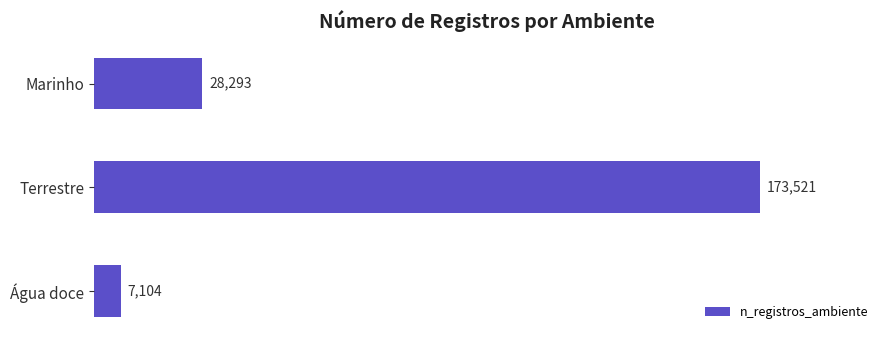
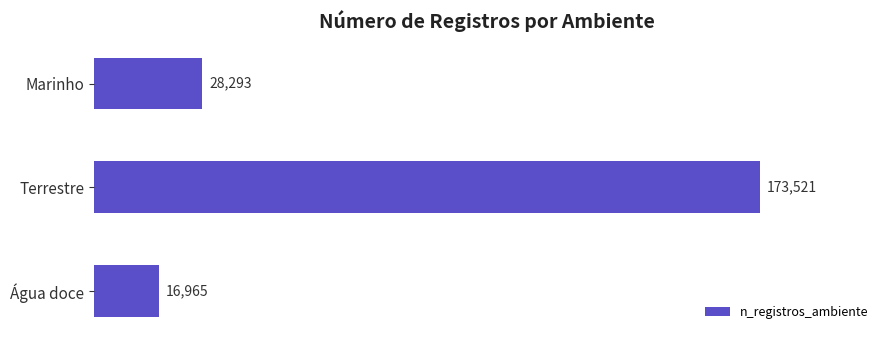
Água doce: 7,104 -> 16,965
